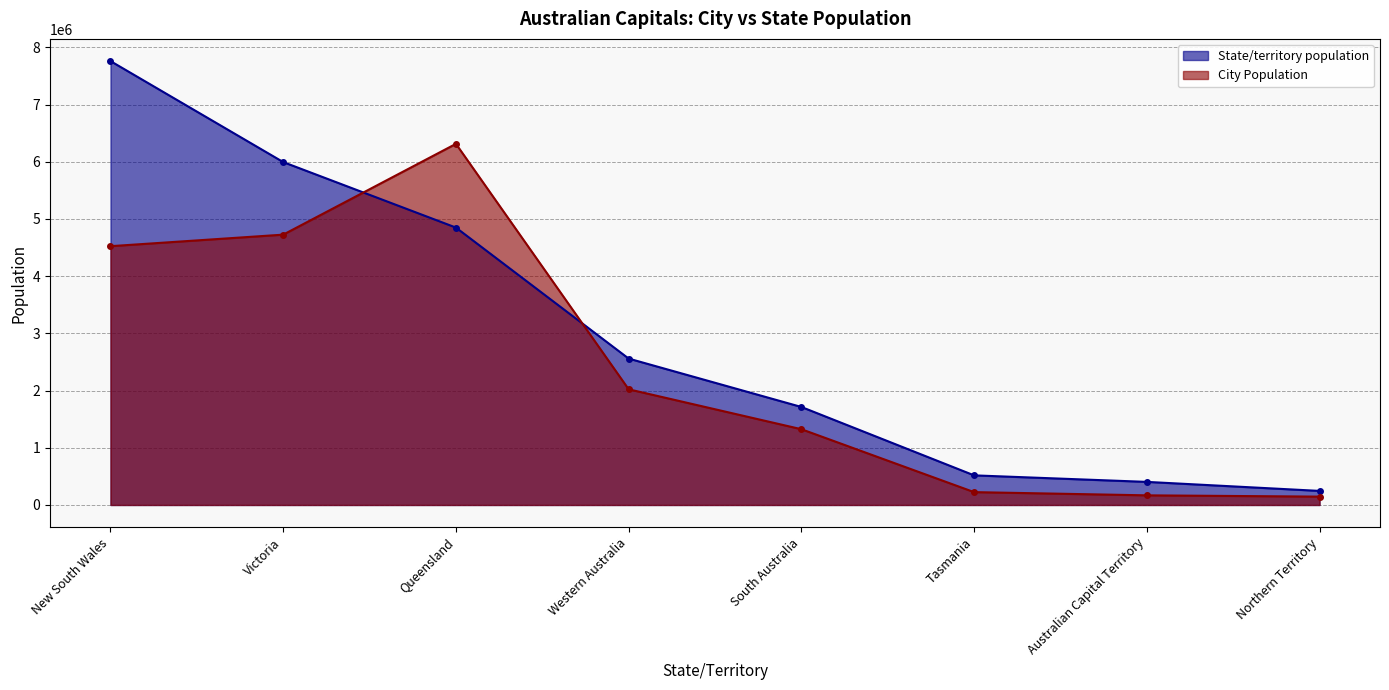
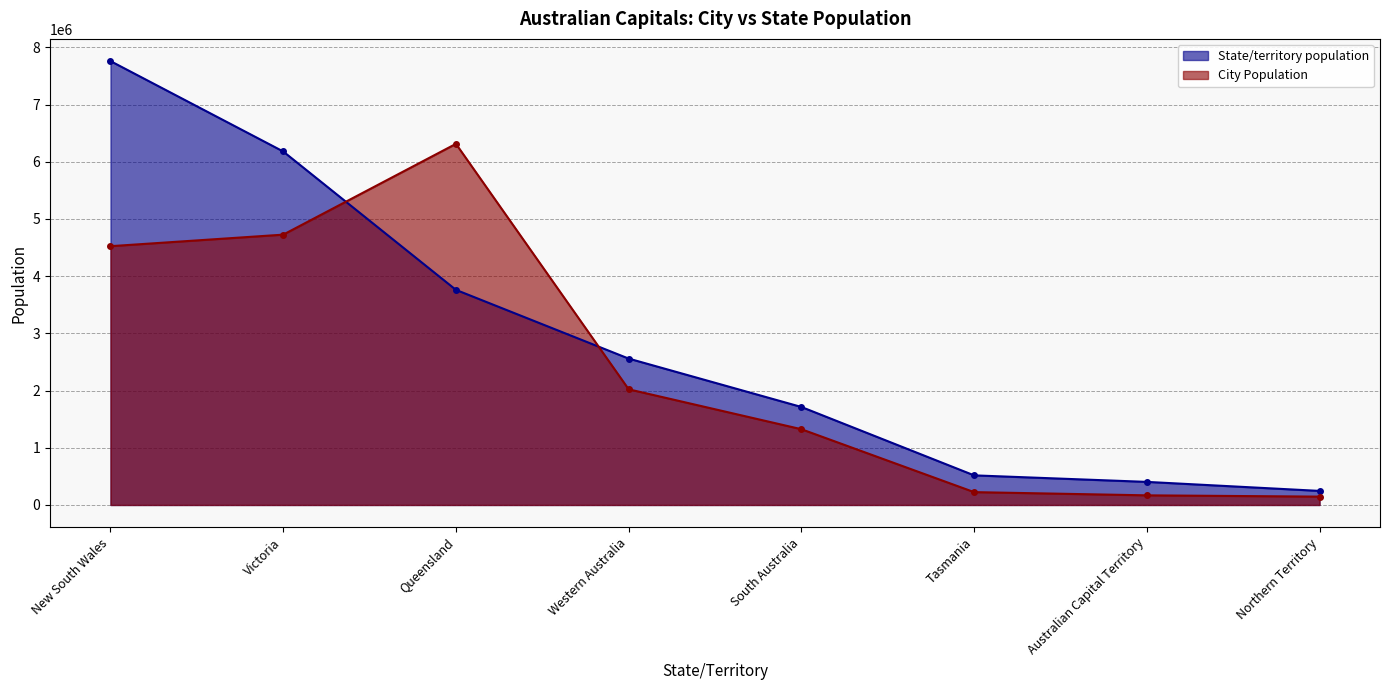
State/territory population, Victoria: 6000000 -> 6200000
State/territory population, Queensland: 4800000 -> 3800000
